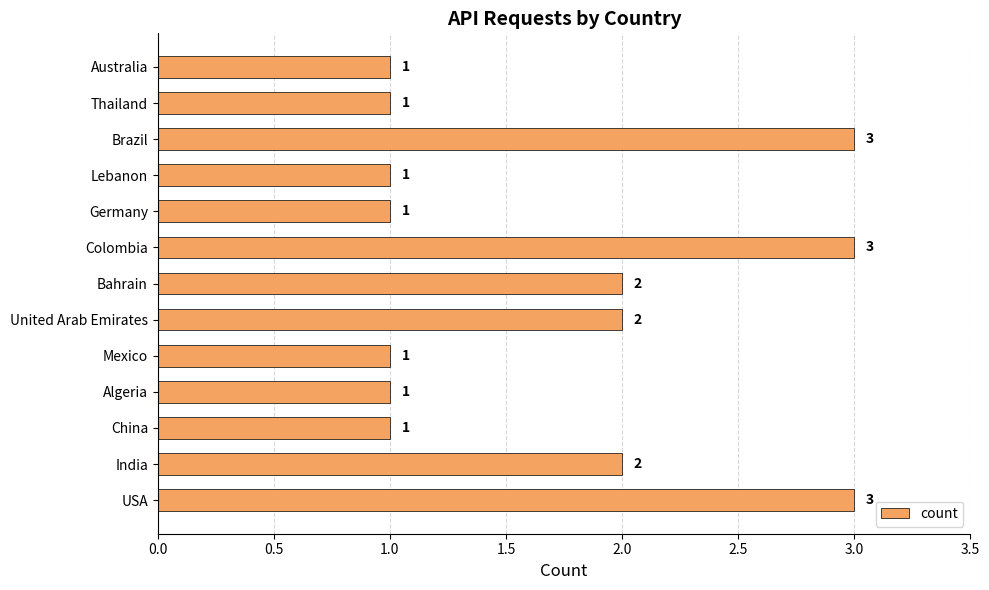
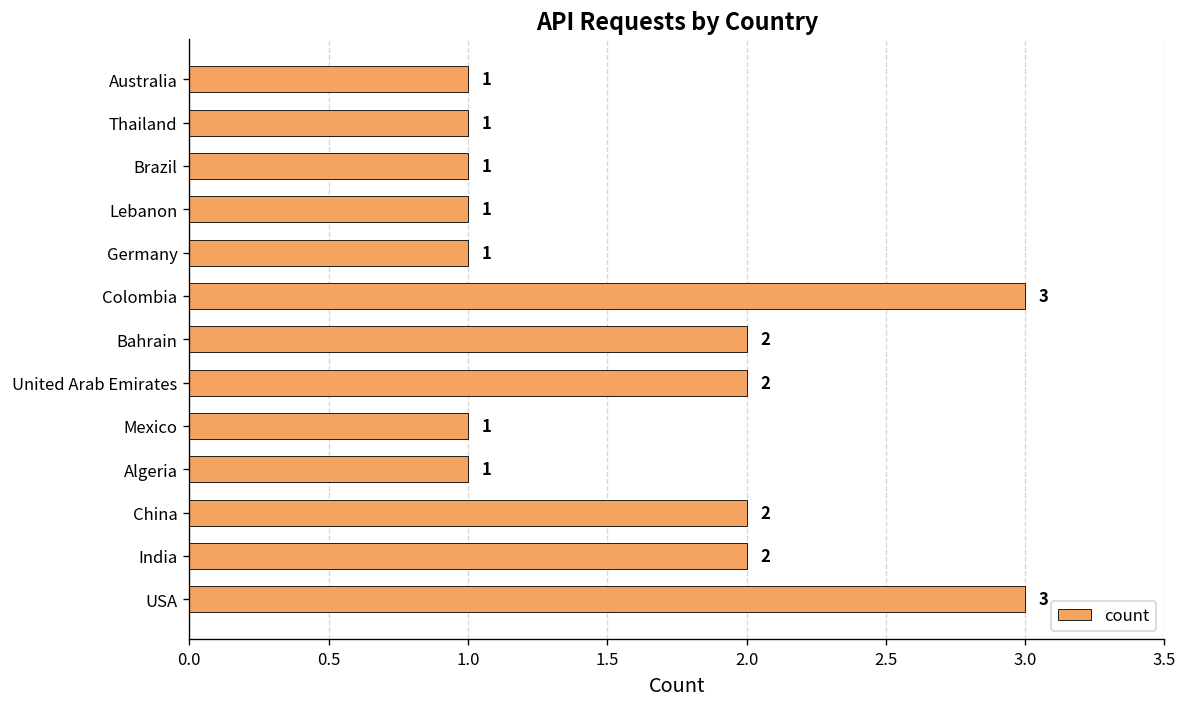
Brazil: 3 -> 1
China: 1 -> 2
